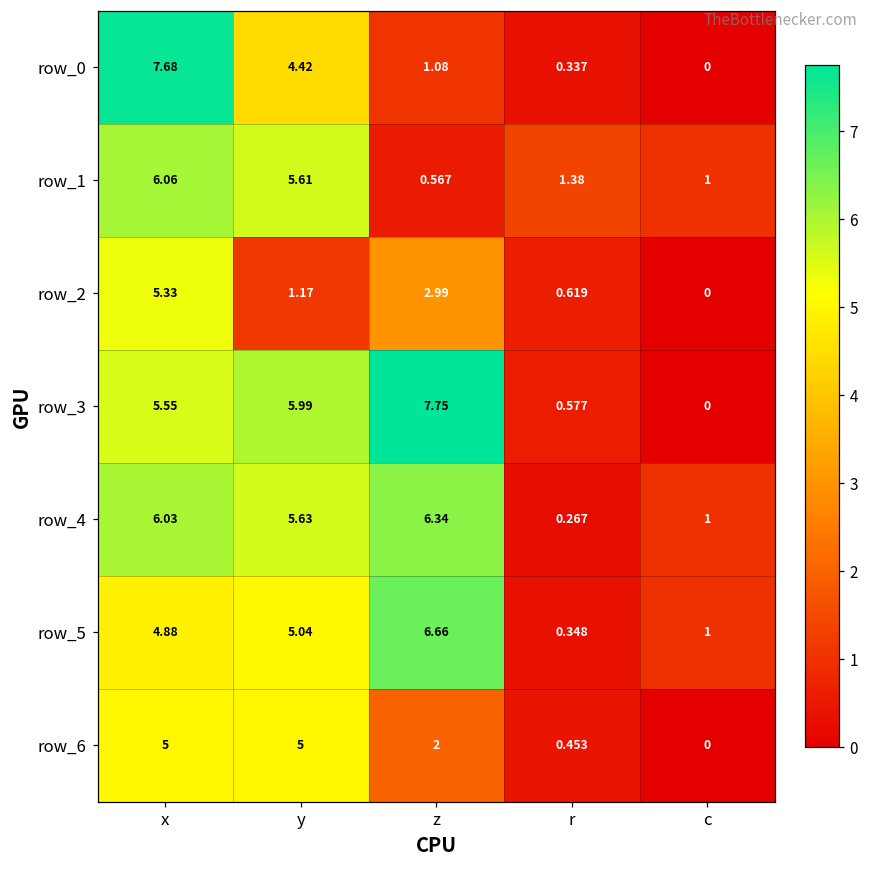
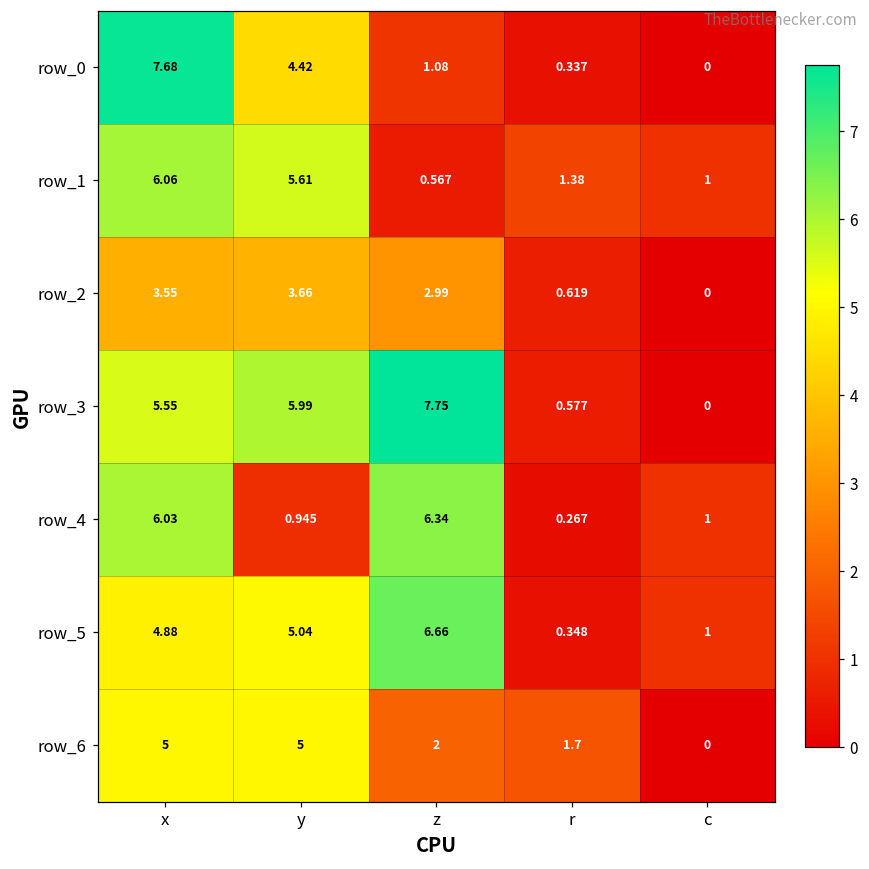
row_2, x: 5.33 -> 3.55
row_2, y: 1.17 -> 3.66
row_4, y: 5.63 -> 0.945
row_6, r: 0.453 -> 1.7
